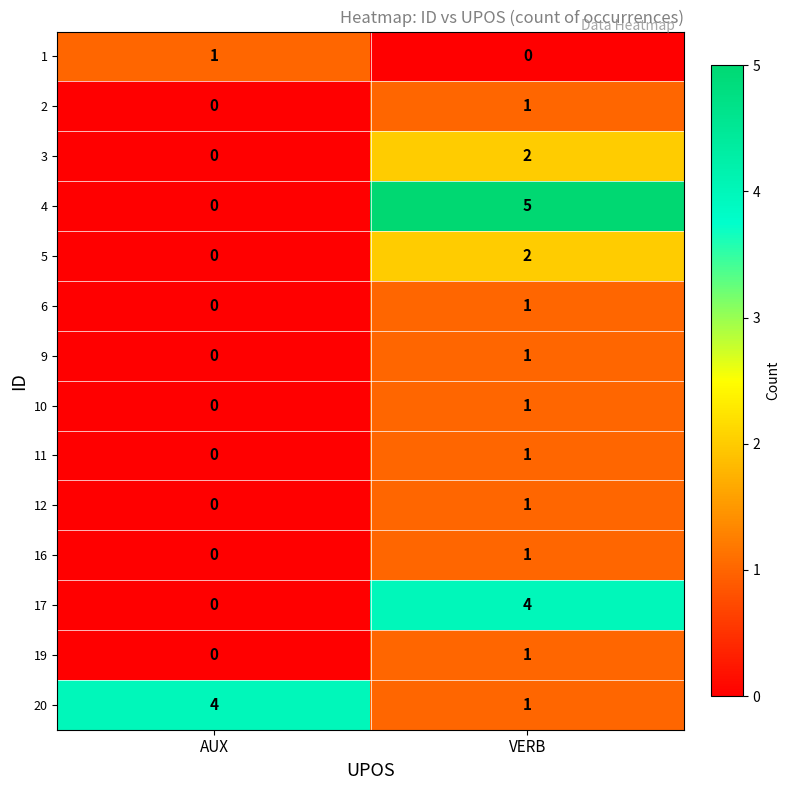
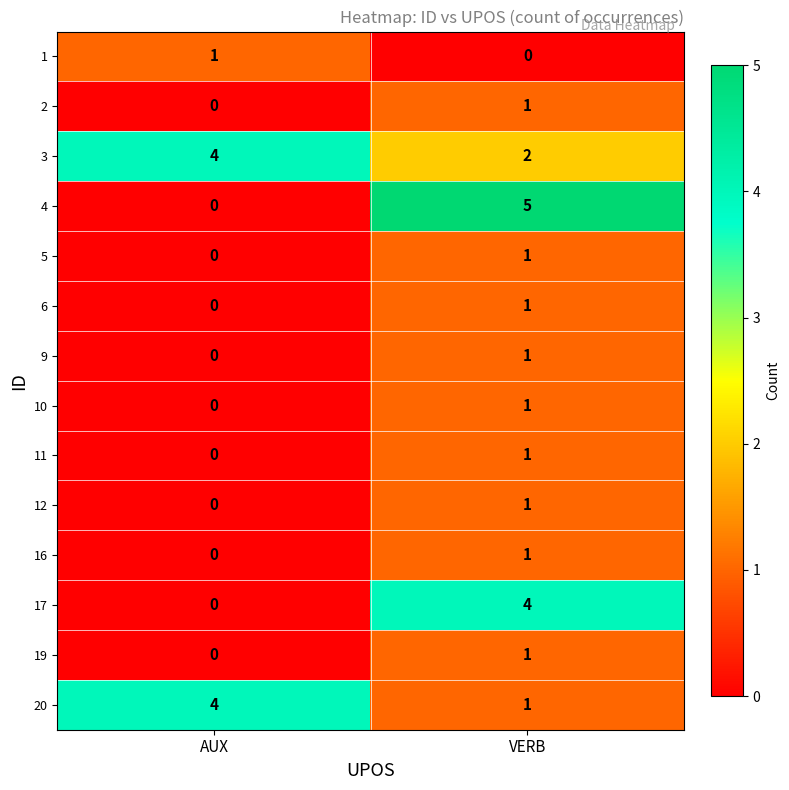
3, AUX: 0 -> 4
5, VERB: 2 -> 1
